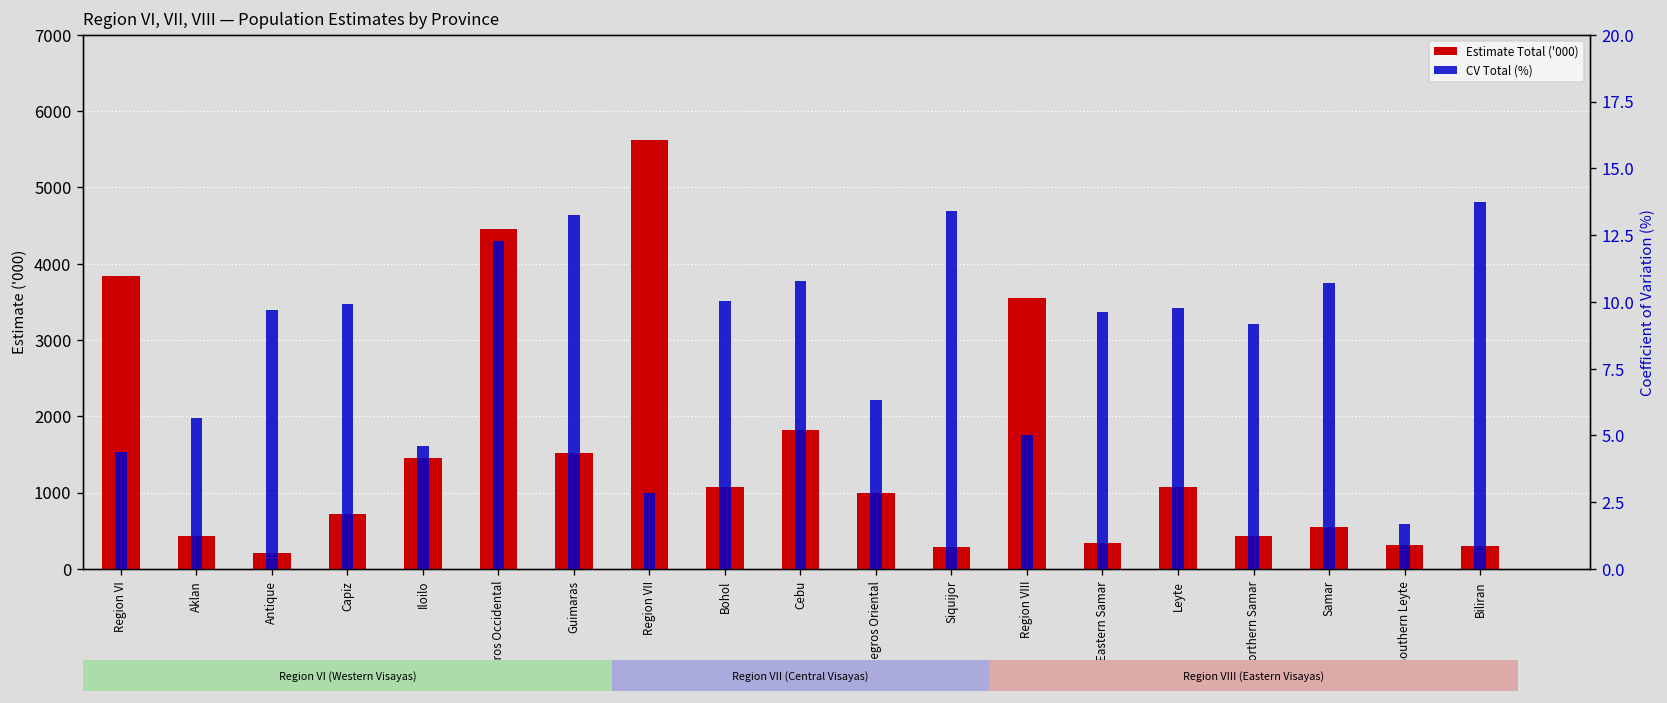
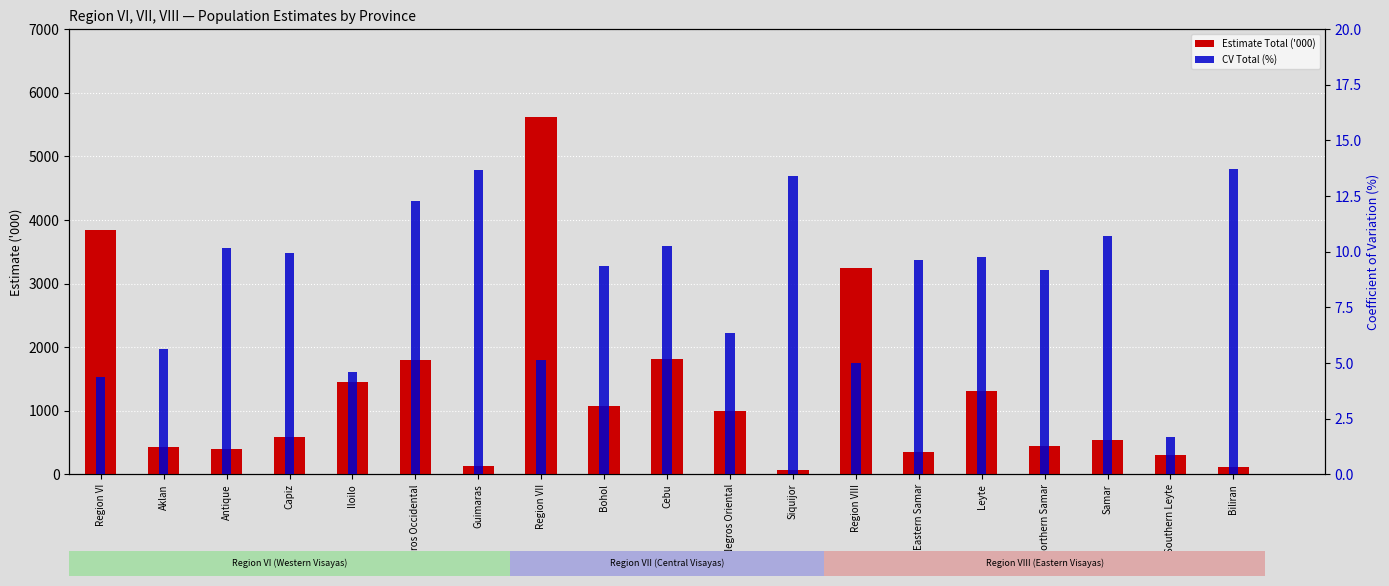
Estimate Total ('000), Antique: 200 -> 400
Estimate Total ('000), Capiz: 700 -> 600
Estimate Total ('000), Negros Occidental: 4500 -> 1800
Estimate Total ('000), Guimaras: 1500 -> 100
Estimate Total ('000), Siquijor: 300 -> 100
Estimate Total ('000), Region VIII: 3600 -> 3200
Estimate Total ('000), Leyte: 1100 -> 1300
Estimate Total ('000), Biliran: 300 -> 100
CV Total (%), Antique: 9.7 -> 10.2
CV Total (%), Guimaras: 13.3 -> 13.7
CV Total (%), Region VII: 2.8 -> 5.2
CV Total (%), Bohol: 10.0 -> 9.4
CV Total (%), Cebu: 10.8 -> 10.3
